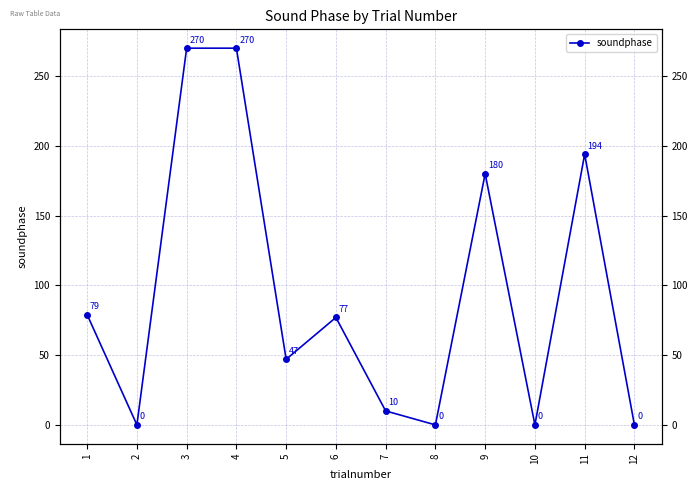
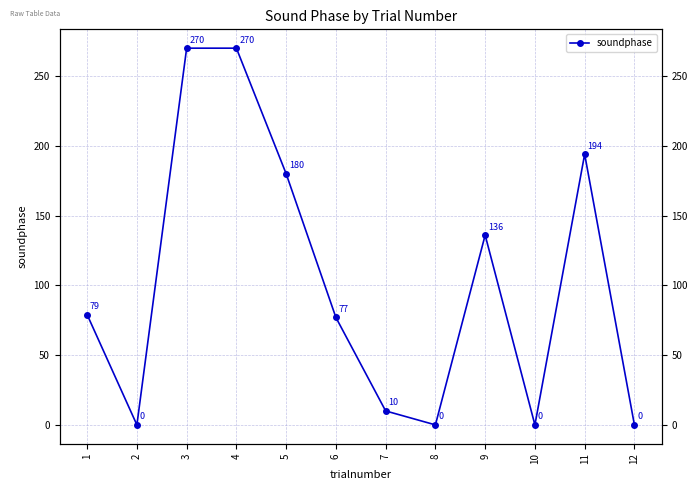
5: 47 -> 180
9: 180 -> 136
